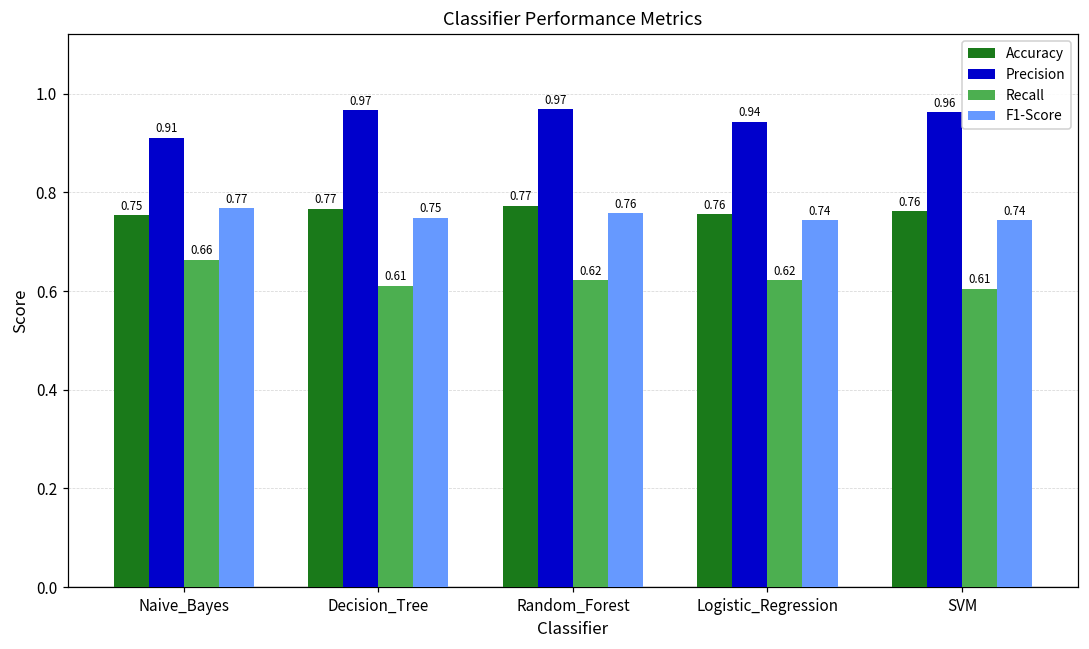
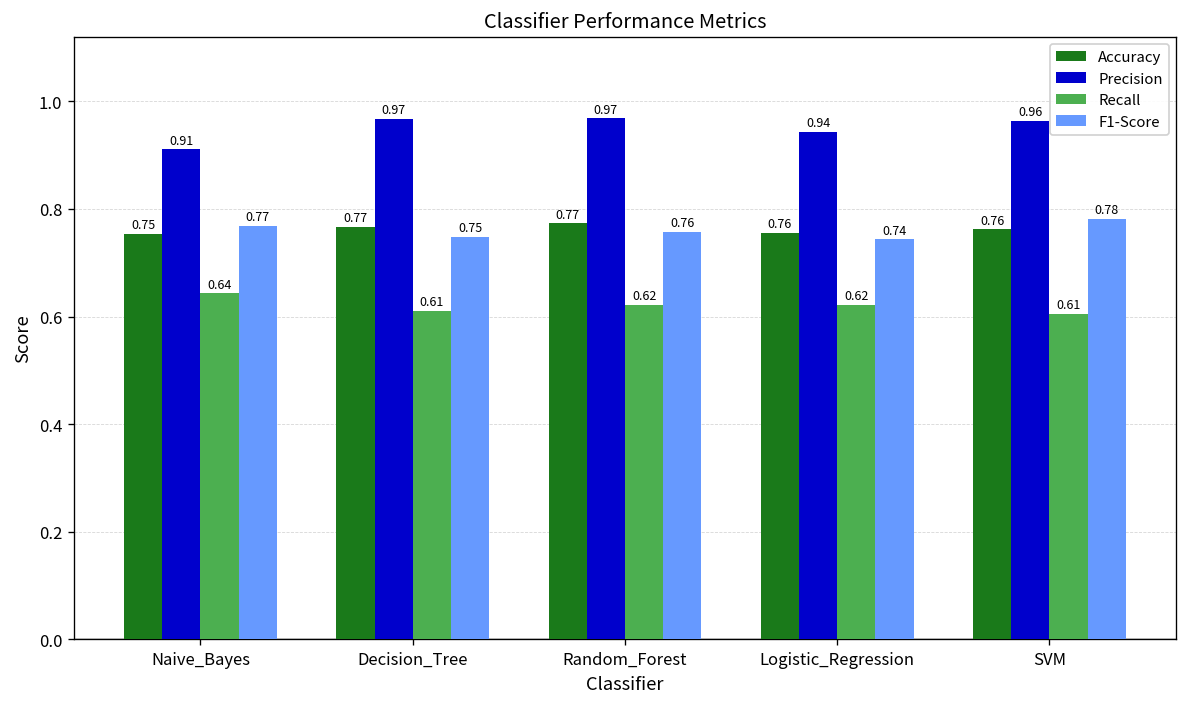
Recall, Naive_Bayes: 0.66 -> 0.64
F1-Score, SVM: 0.74 -> 0.78
